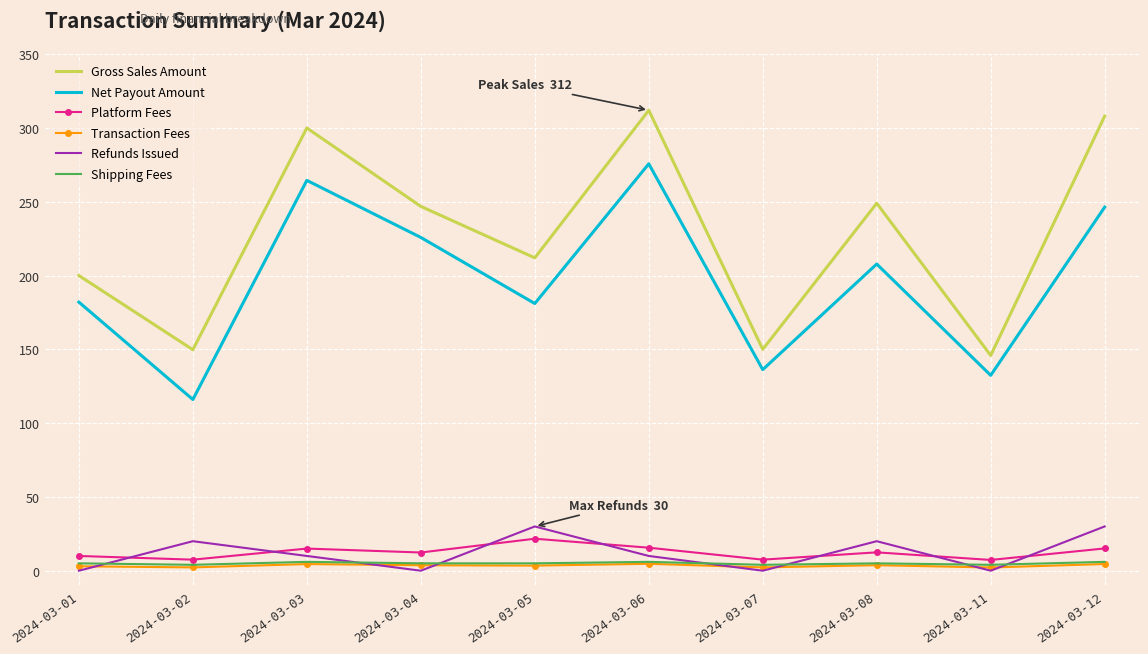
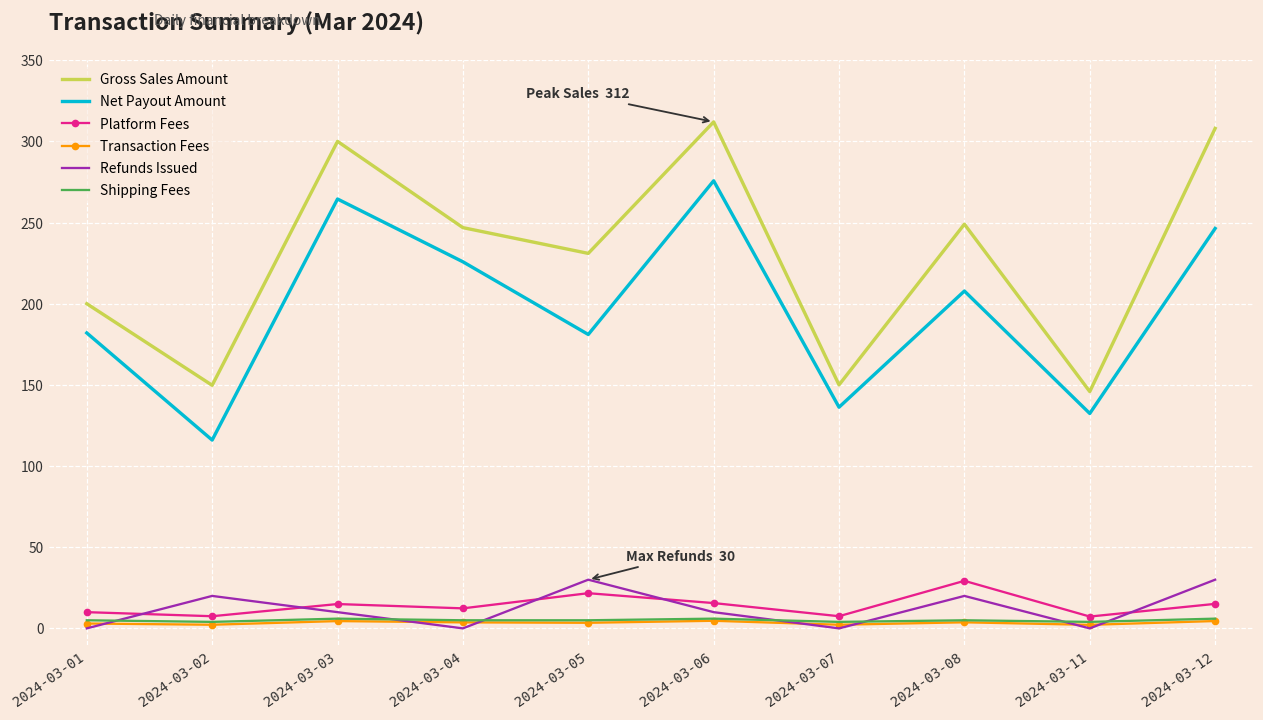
Gross Sales Amount, 2024-03-05: 212 -> 231
Platform Fees, 2024-03-08: 12 -> 29
